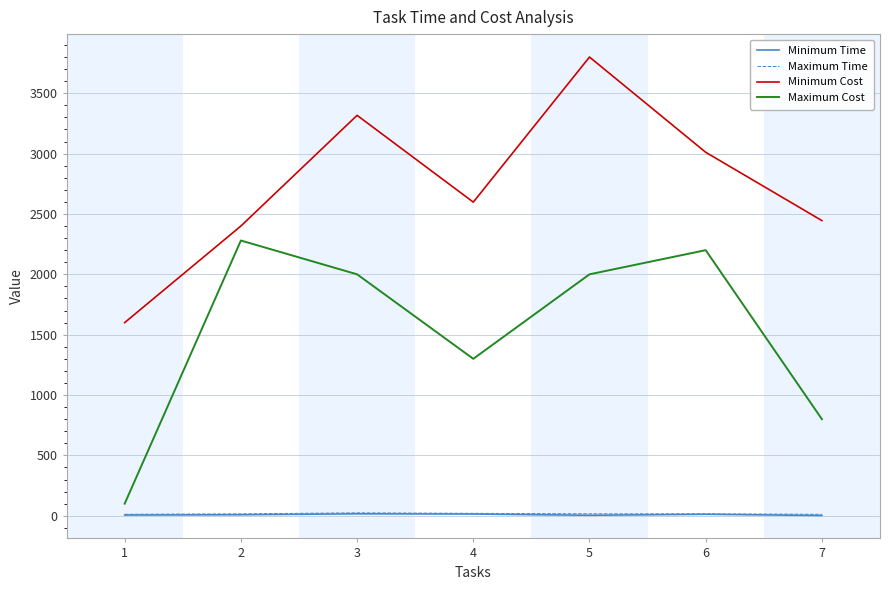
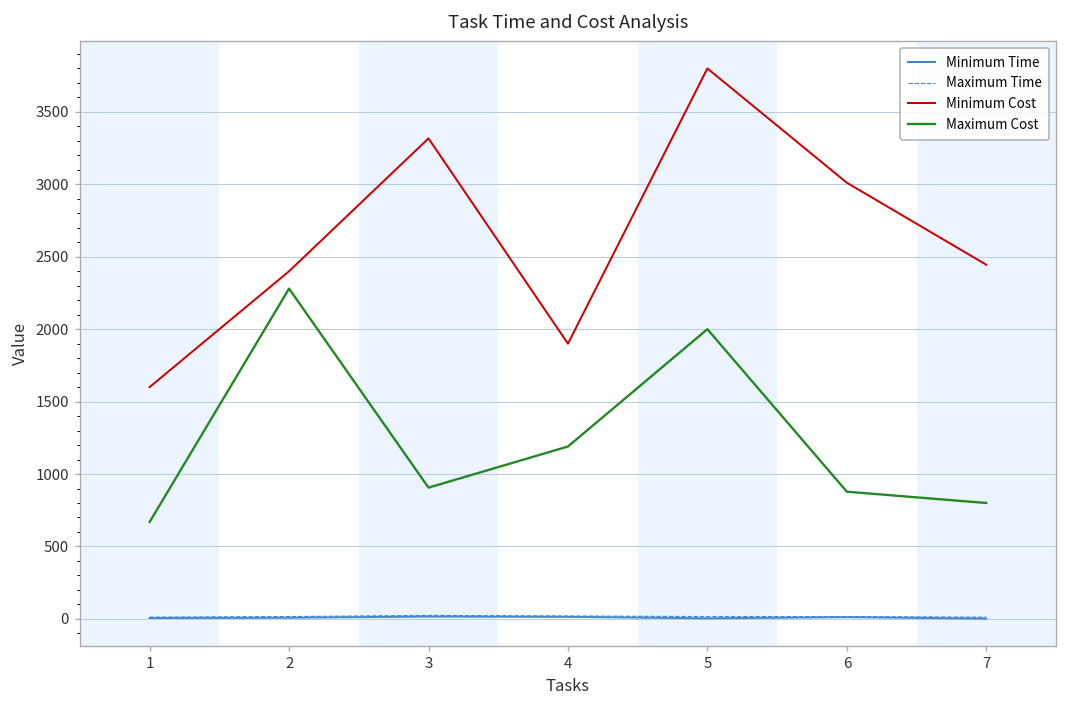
Maximum Cost, 1: 100 -> 670
Maximum Cost, 3: 2000 -> 910
Minimum Cost, 4: 2600 -> 1900
Maximum Cost, 4: 1300 -> 1190
Maximum Cost, 6: 2200 -> 880
